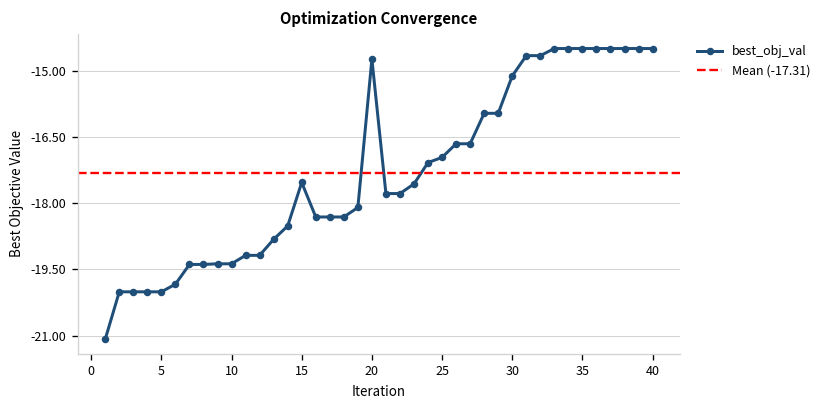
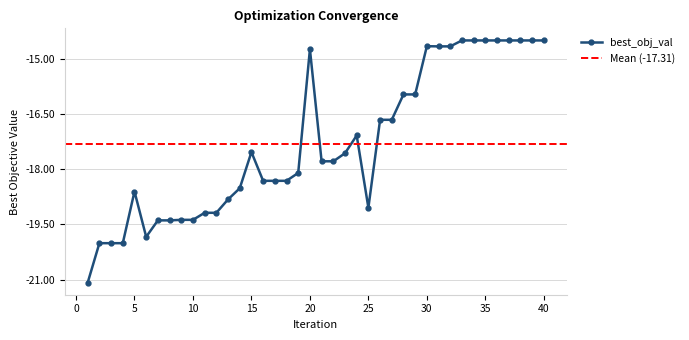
5: -20.0 -> -18.6
25: -17.0 -> -19.0
30: -15.1 -> -14.7
